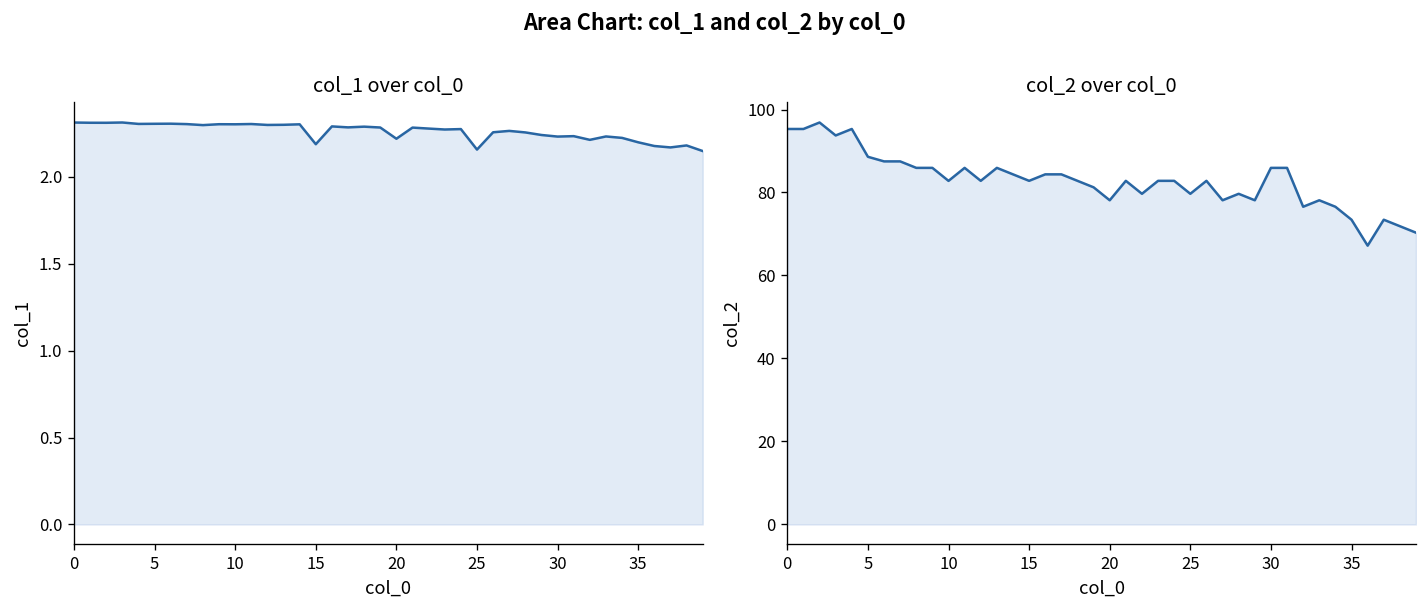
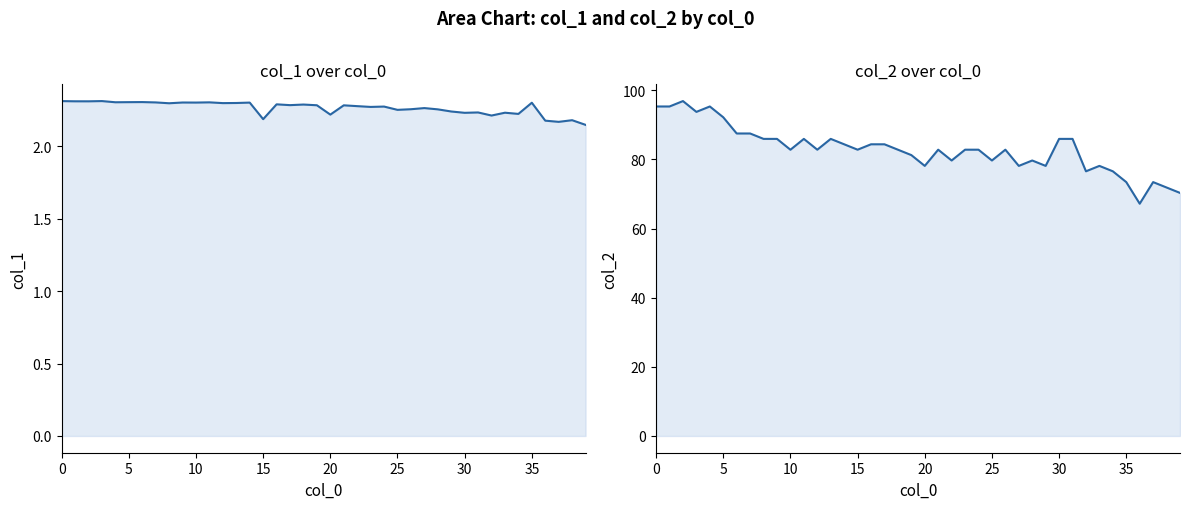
col_1 over col_0, 25: 2.16 -> 2.25
col_1 over col_0, 35: 2.20 -> 2.30
col_2 over col_0, 5: 89 -> 92
